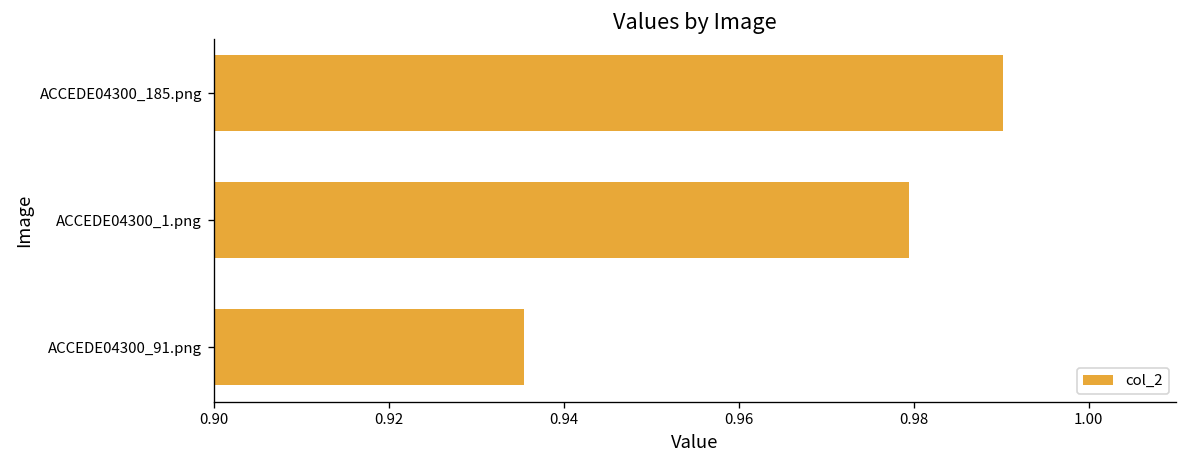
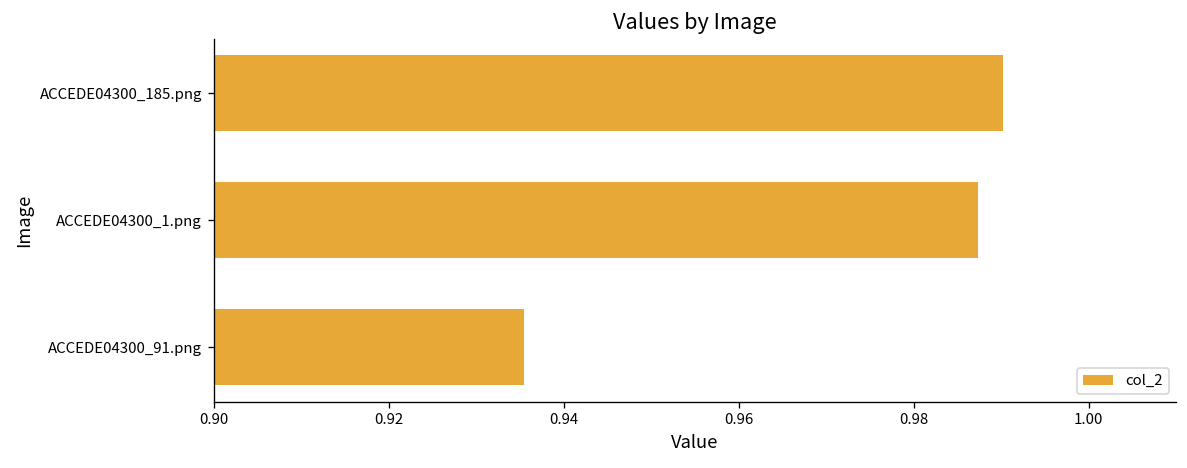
ACCEDE04300_1.png: 0.980 -> 0.987
